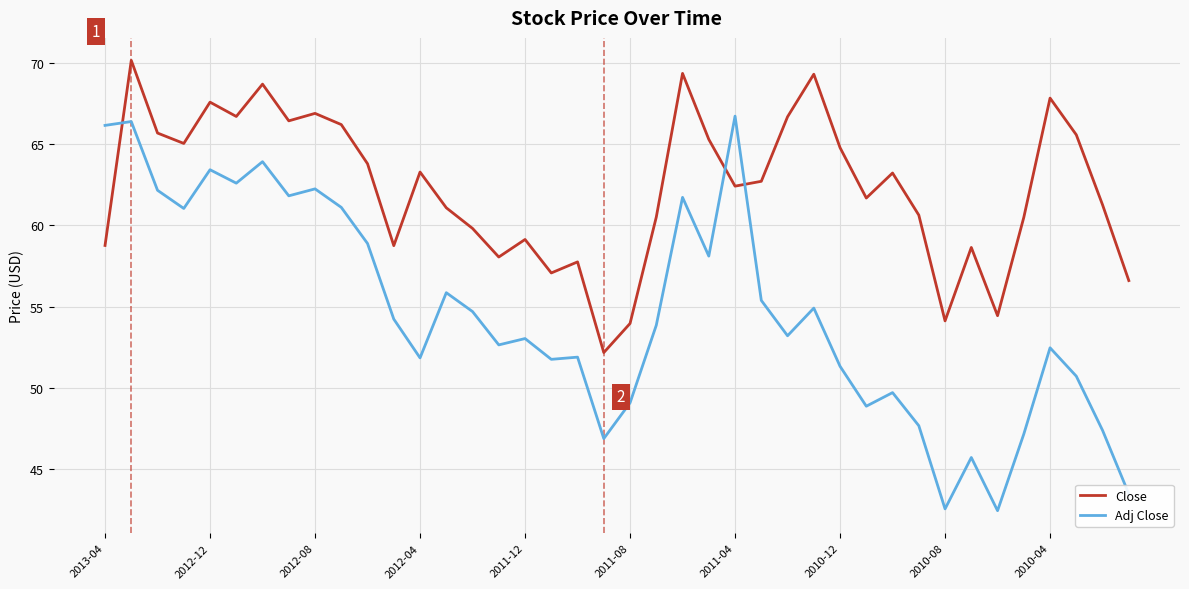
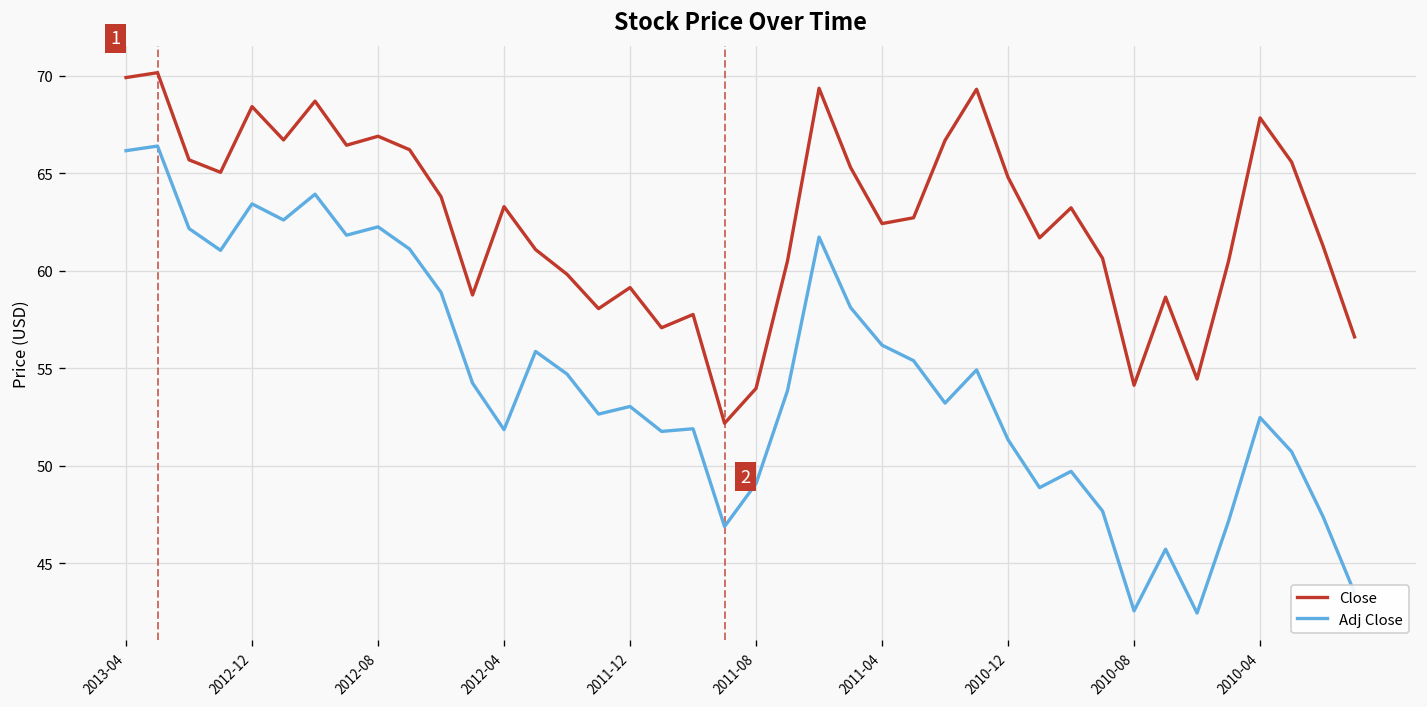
Close, 2013-04: 58.8 -> 69.9
Close, 2012-12: 67.6 -> 68.4
Adj Close, 2011-04: 66.7 -> 56.2
